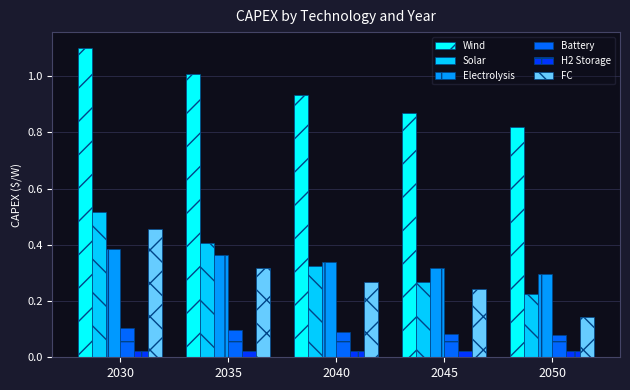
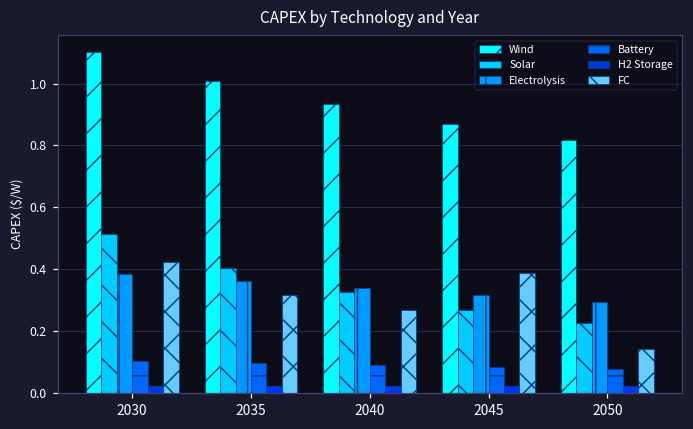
FC, 2030: 0.46 -> 0.42
FC, 2045: 0.24 -> 0.39
